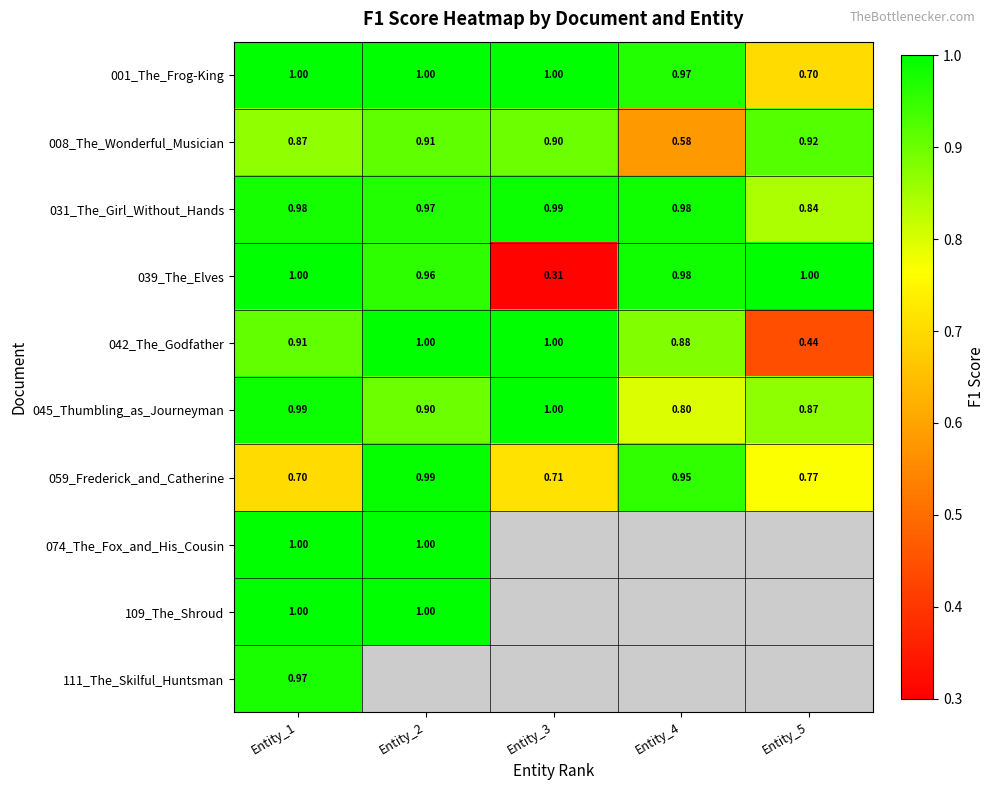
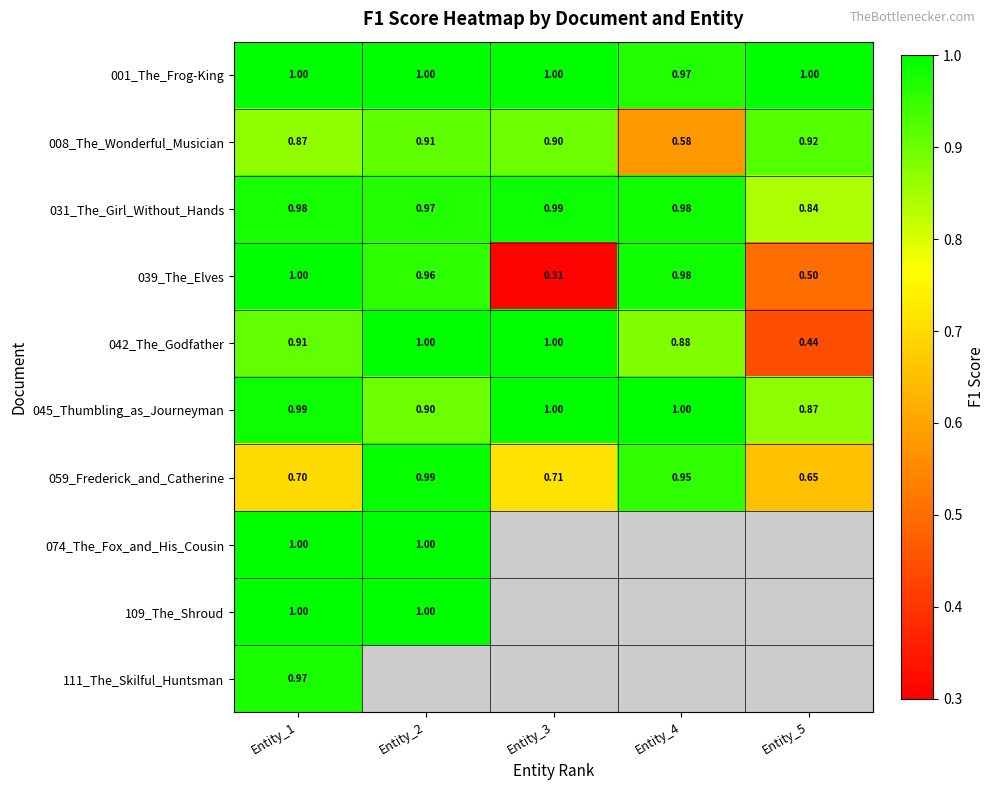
001_The_Frog-King, Entity_5: 0.70 -> 1.00
039_The_Elves, Entity_5: 1.00 -> 0.50
045_Thumbling_as_Journeyman, Entity_4: 0.80 -> 1.00
059_Frederick_and_Catherine, Entity_5: 0.77 -> 0.65
